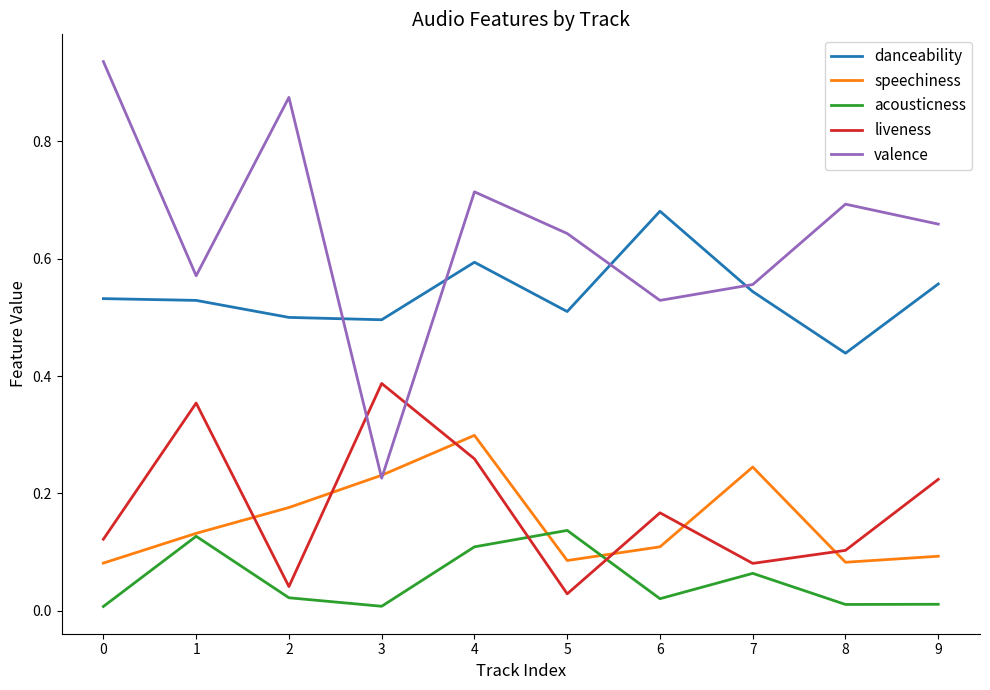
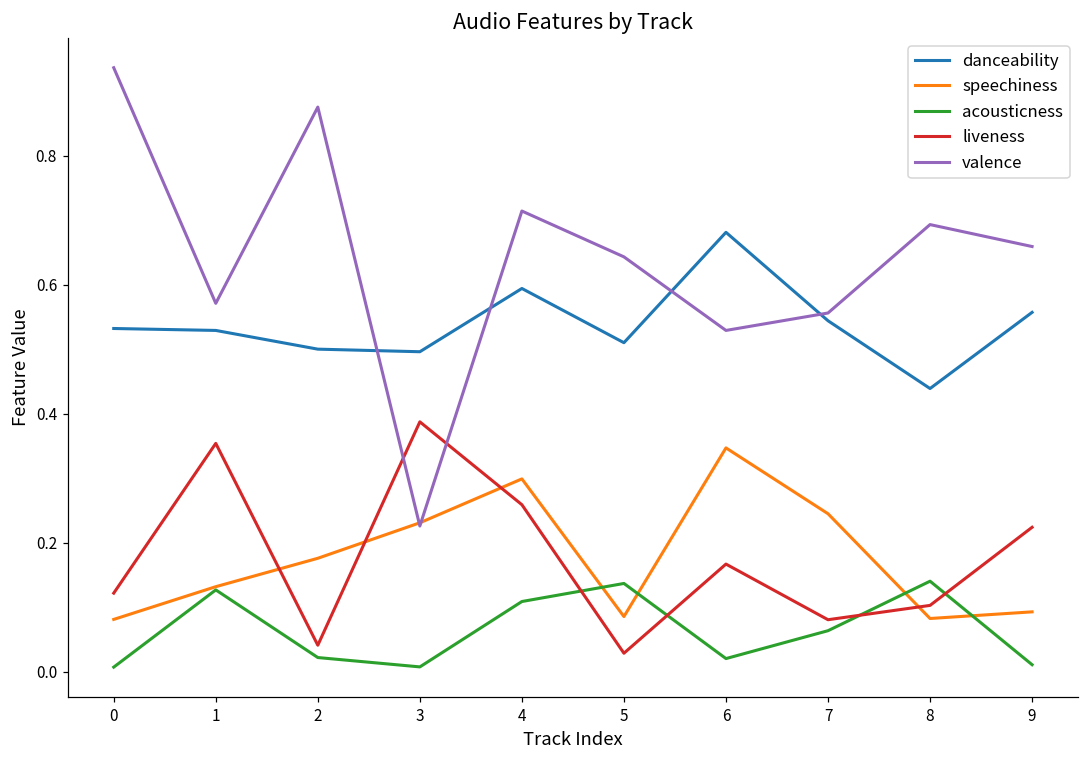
speechiness, 6: 0.11 -> 0.35
acousticness, 8: 0.01 -> 0.14
